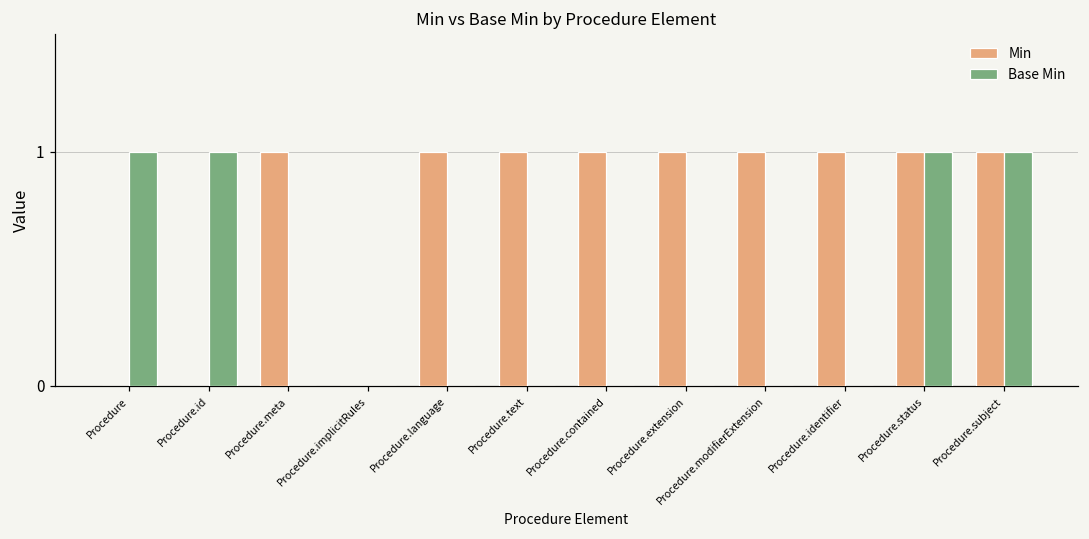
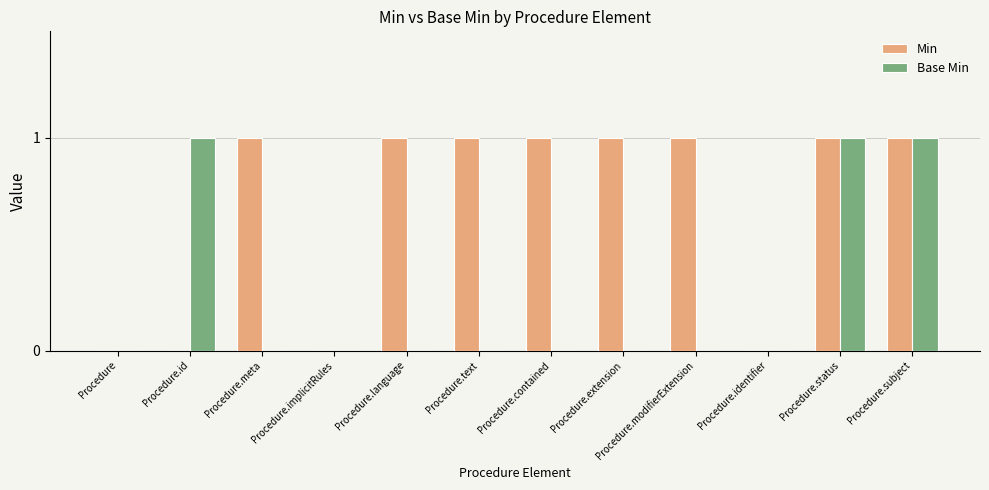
Base Min, Procedure: 1 -> 0
Min, Procedure.identifier: 1 -> 0
